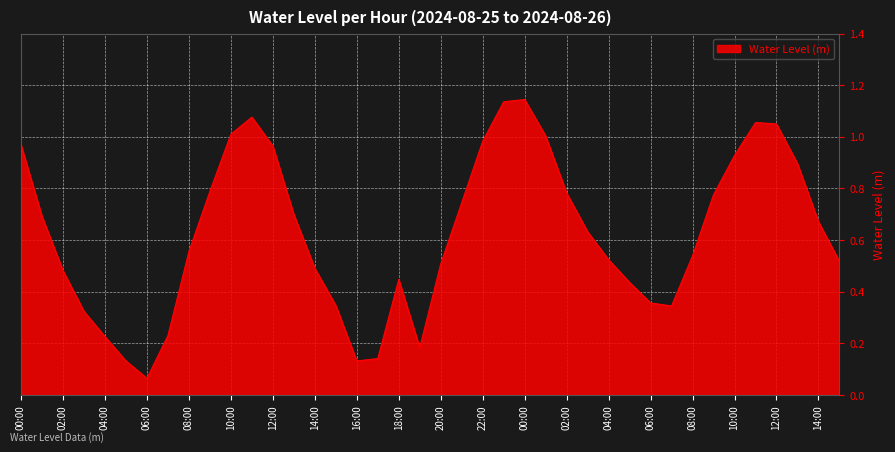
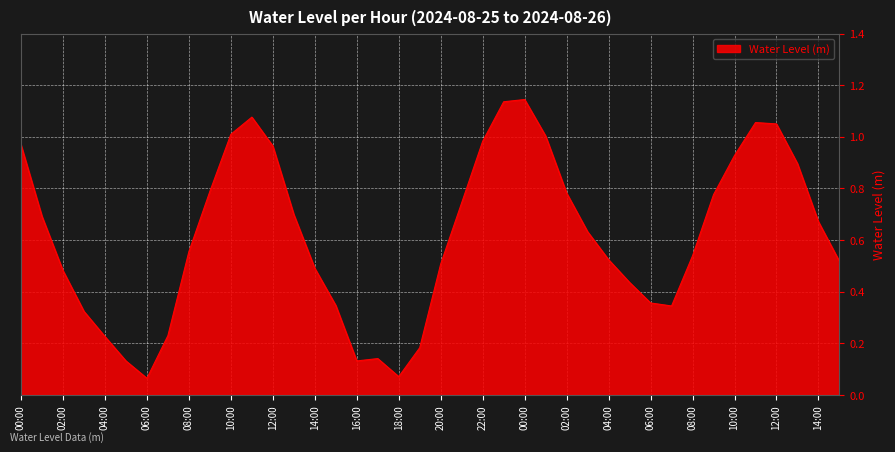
18:00: 0.45 -> 0.07
